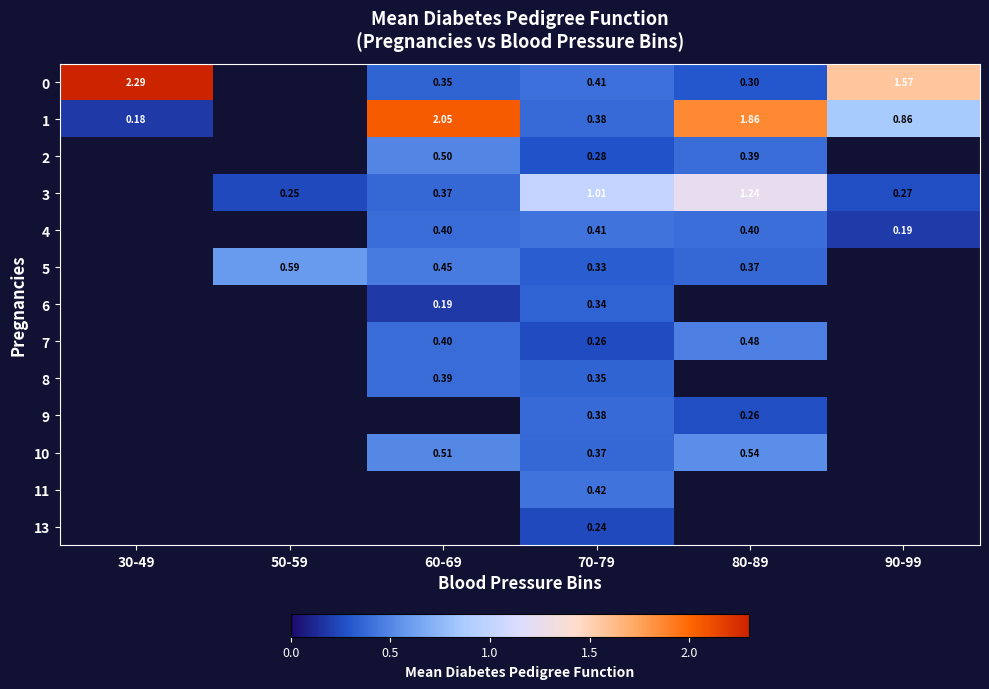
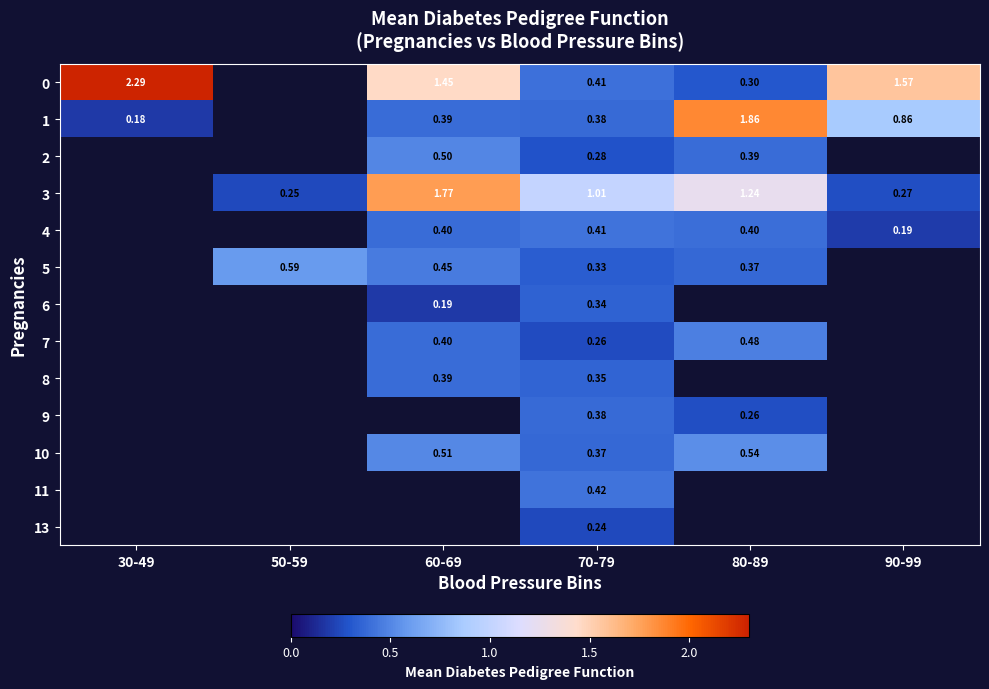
0, 60-69: 0.35 -> 1.45
1, 60-69: 2.05 -> 0.39
3, 60-69: 0.37 -> 1.77
